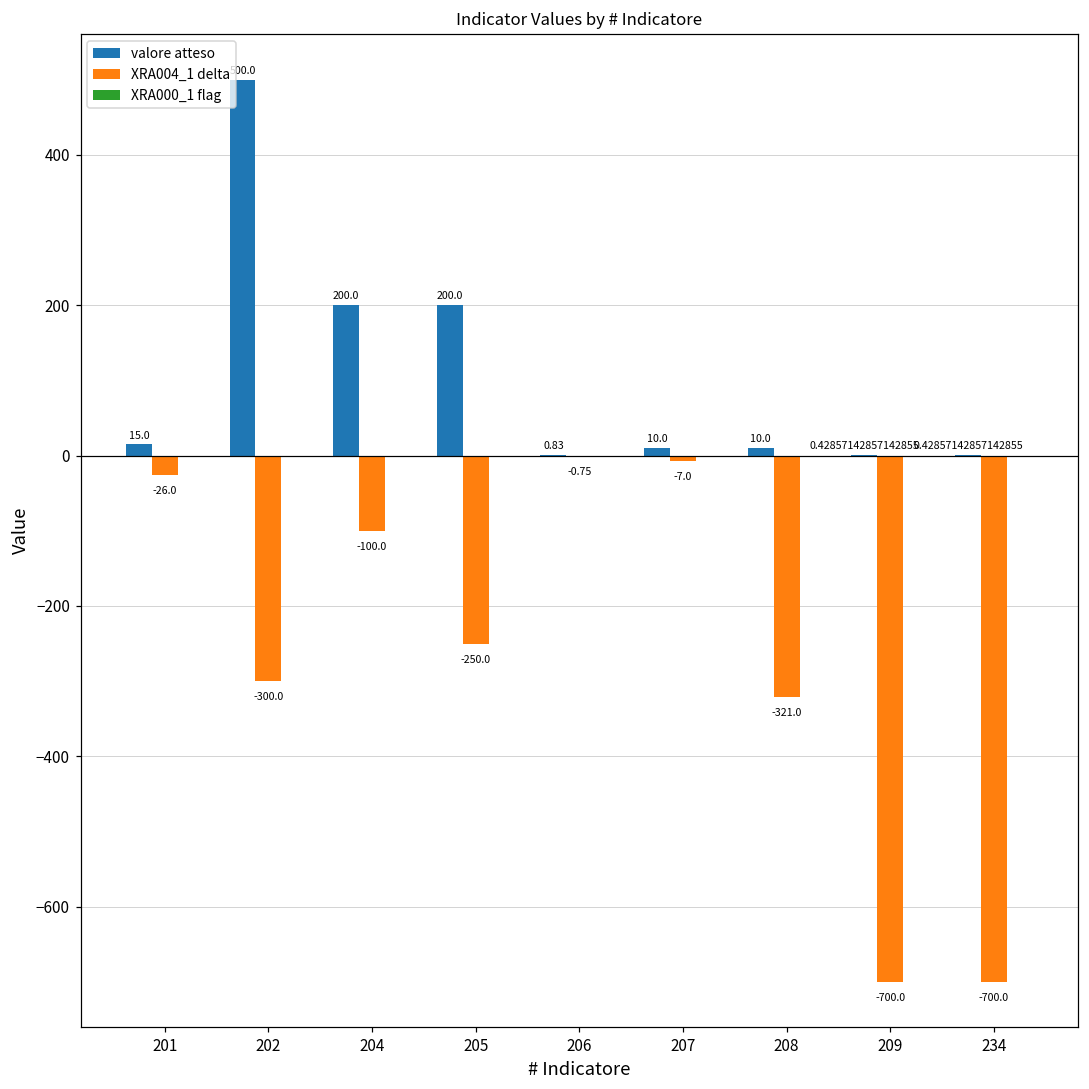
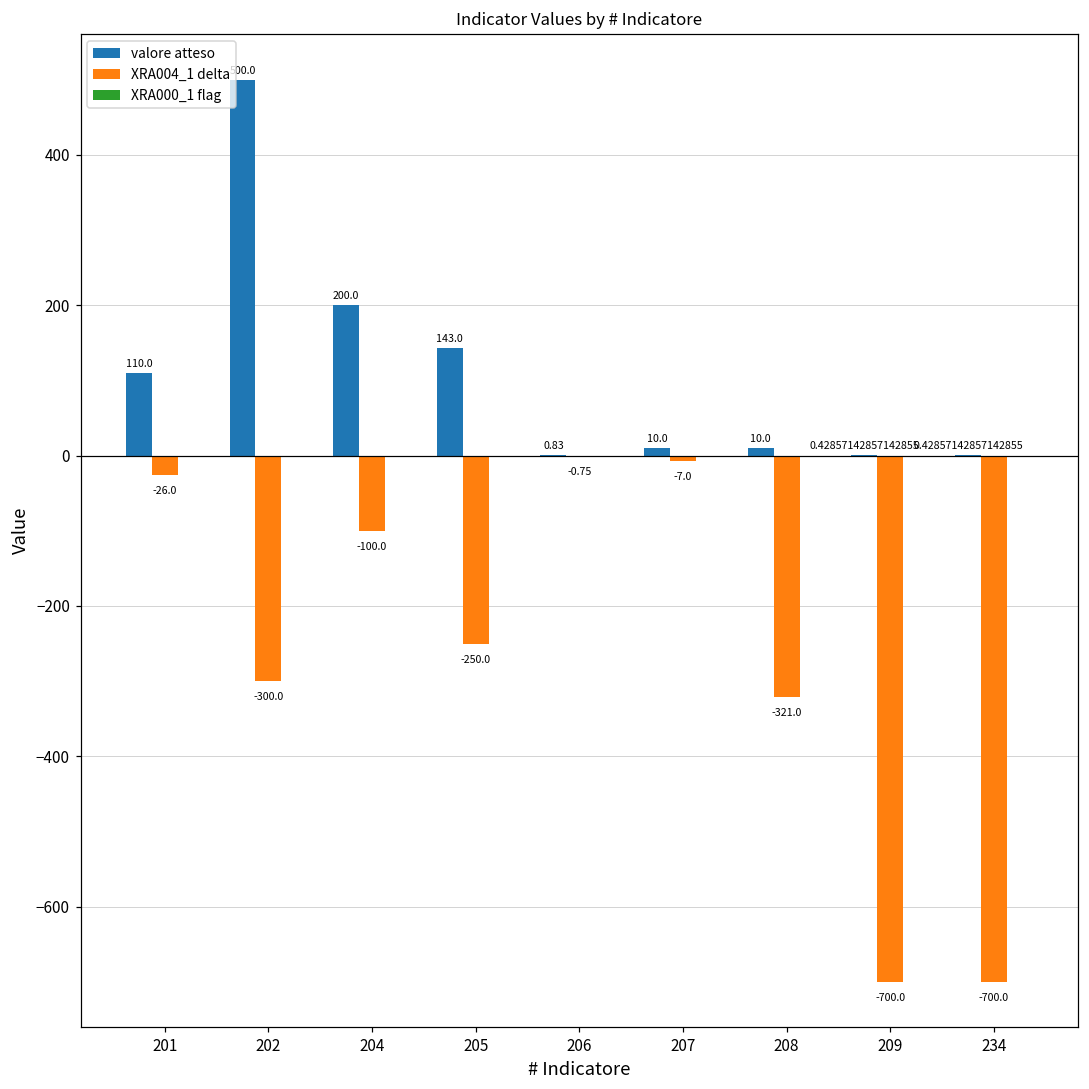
valore atteso, 201: 15.0 -> 110.0
valore atteso, 205: 200.0 -> 143.0
